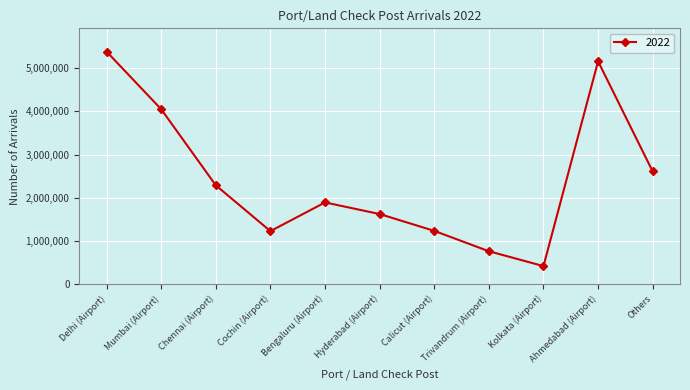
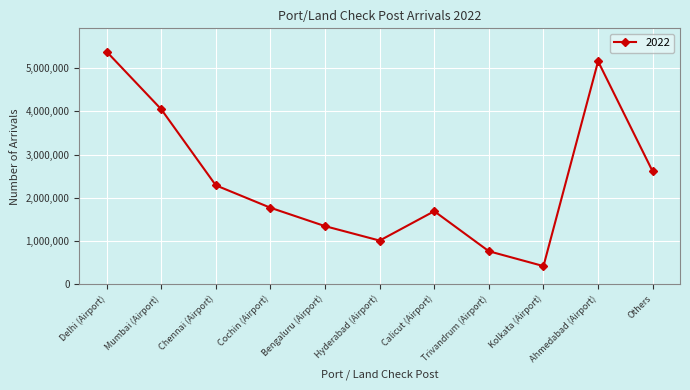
Cochin (Airport): 1,200,000 -> 1,800,000
Bengaluru (Airport): 1,900,000 -> 1,300,000
Hyderabad (Airport): 1,600,000 -> 1,000,000
Calicut (Airport): 1,200,000 -> 1,700,000
